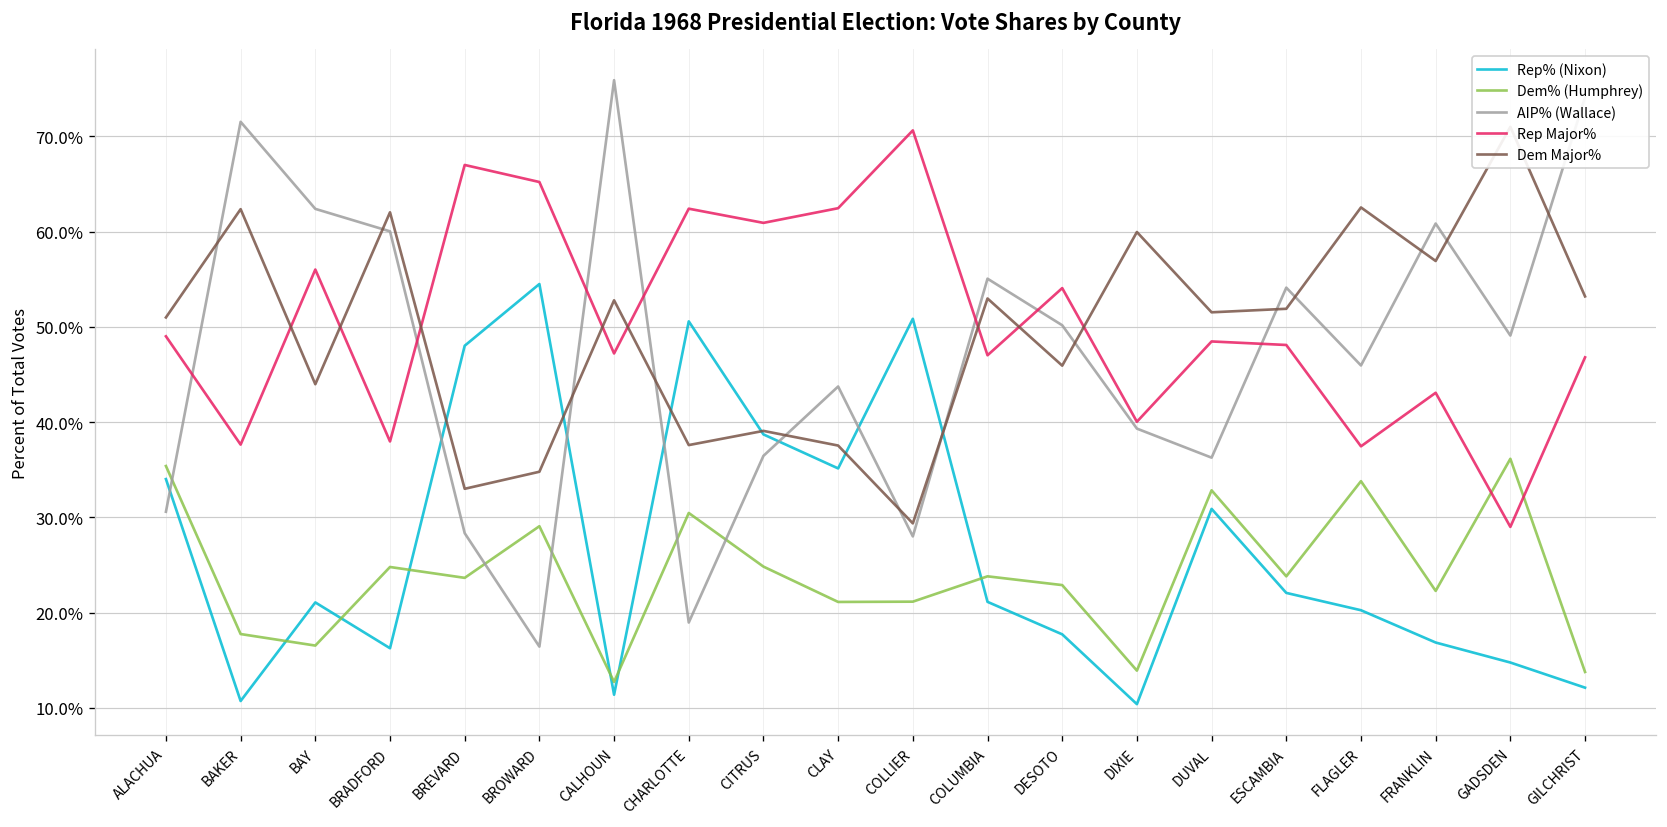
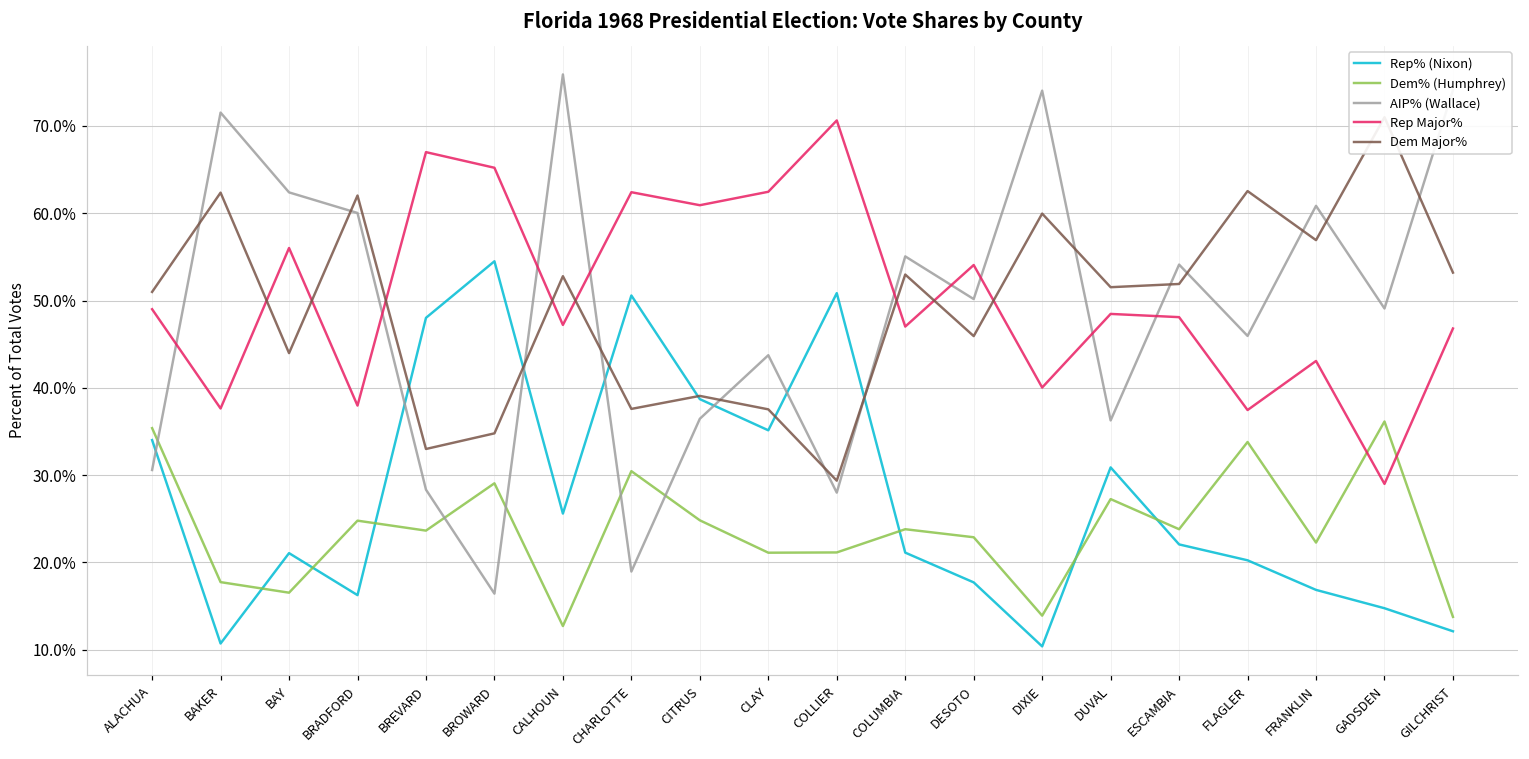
Rep% (Nixon), CALHOUN: 11% -> 26%
AIP% (Wallace), DIXIE: 39% -> 74%
Dem% (Humphrey), DUVAL: 33% -> 27%
